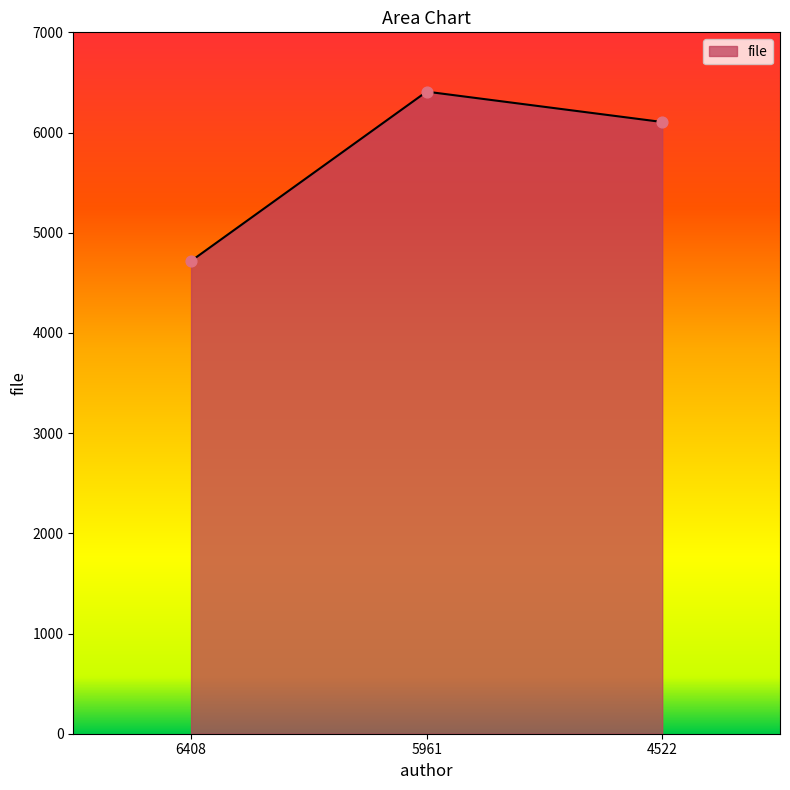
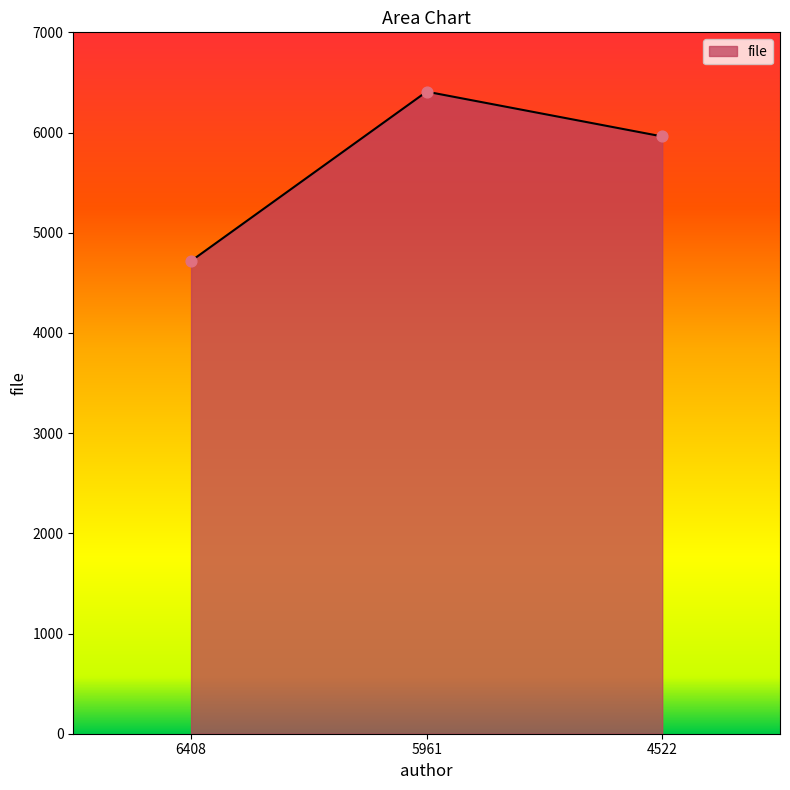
4522: 6110 -> 5960
